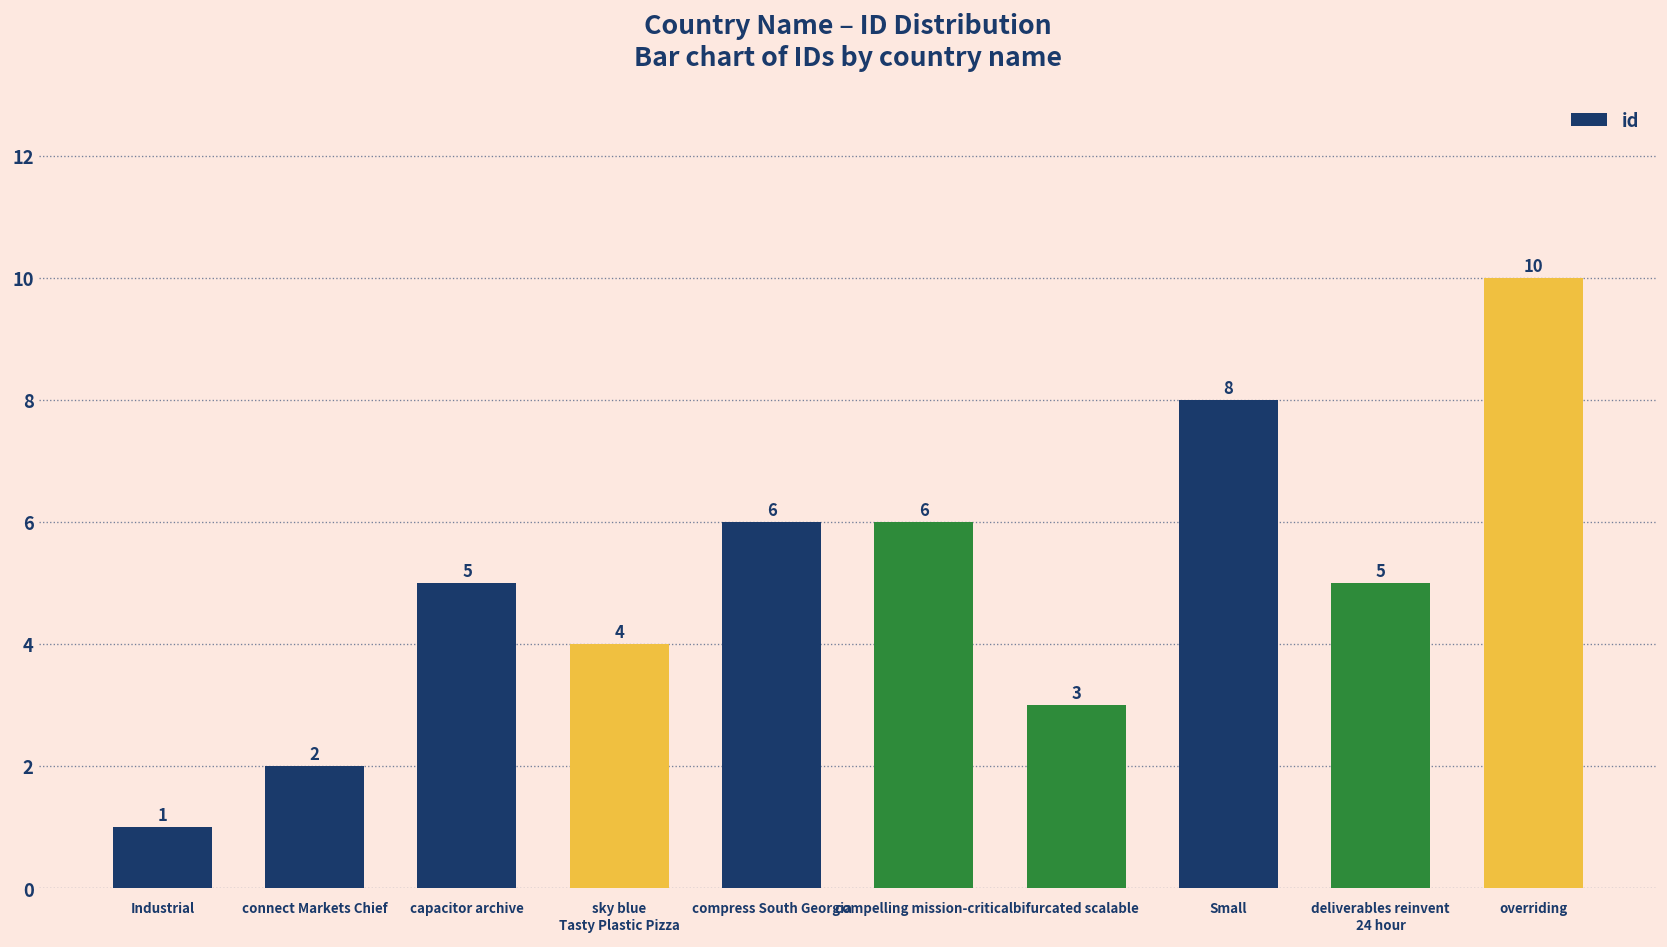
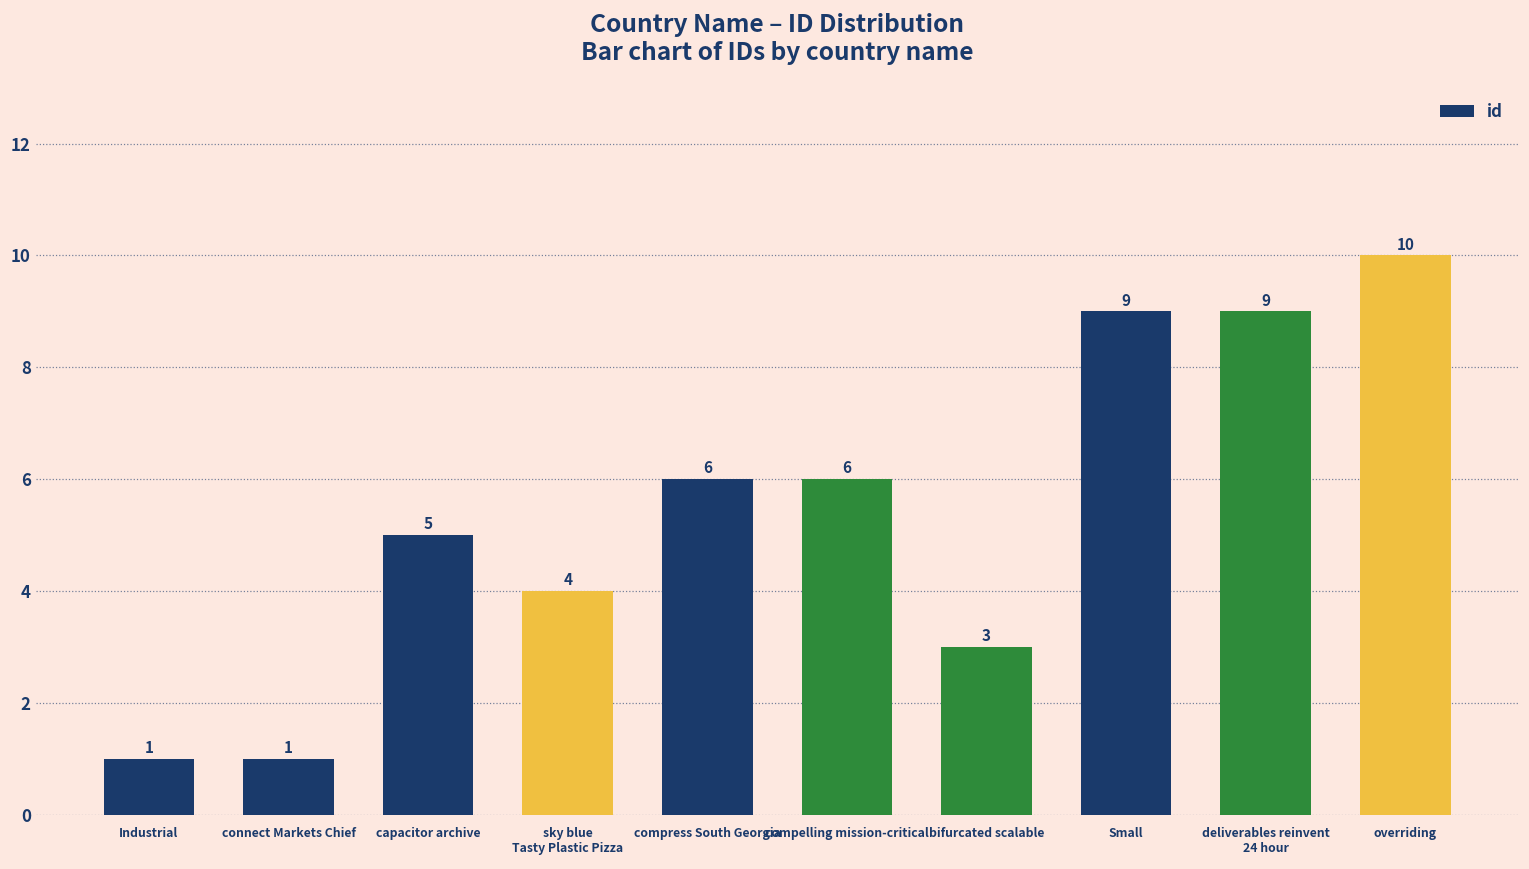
connect Markets Chief: 2 -> 1
Small: 8 -> 9
deliverables reinvent 24 hour: 5 -> 9
